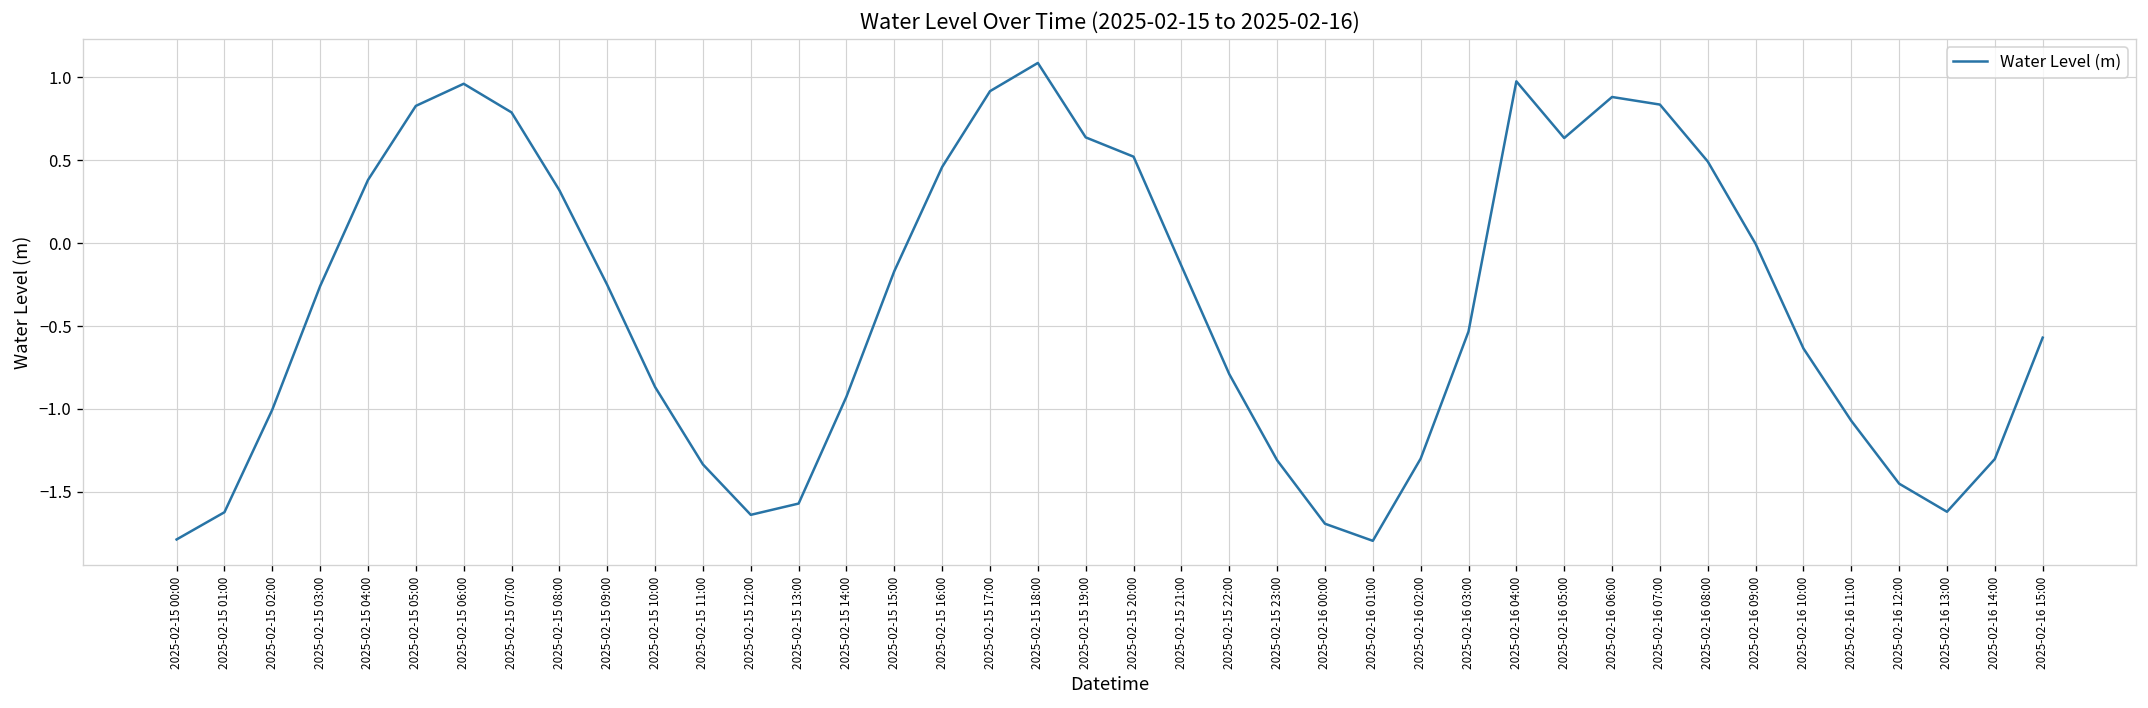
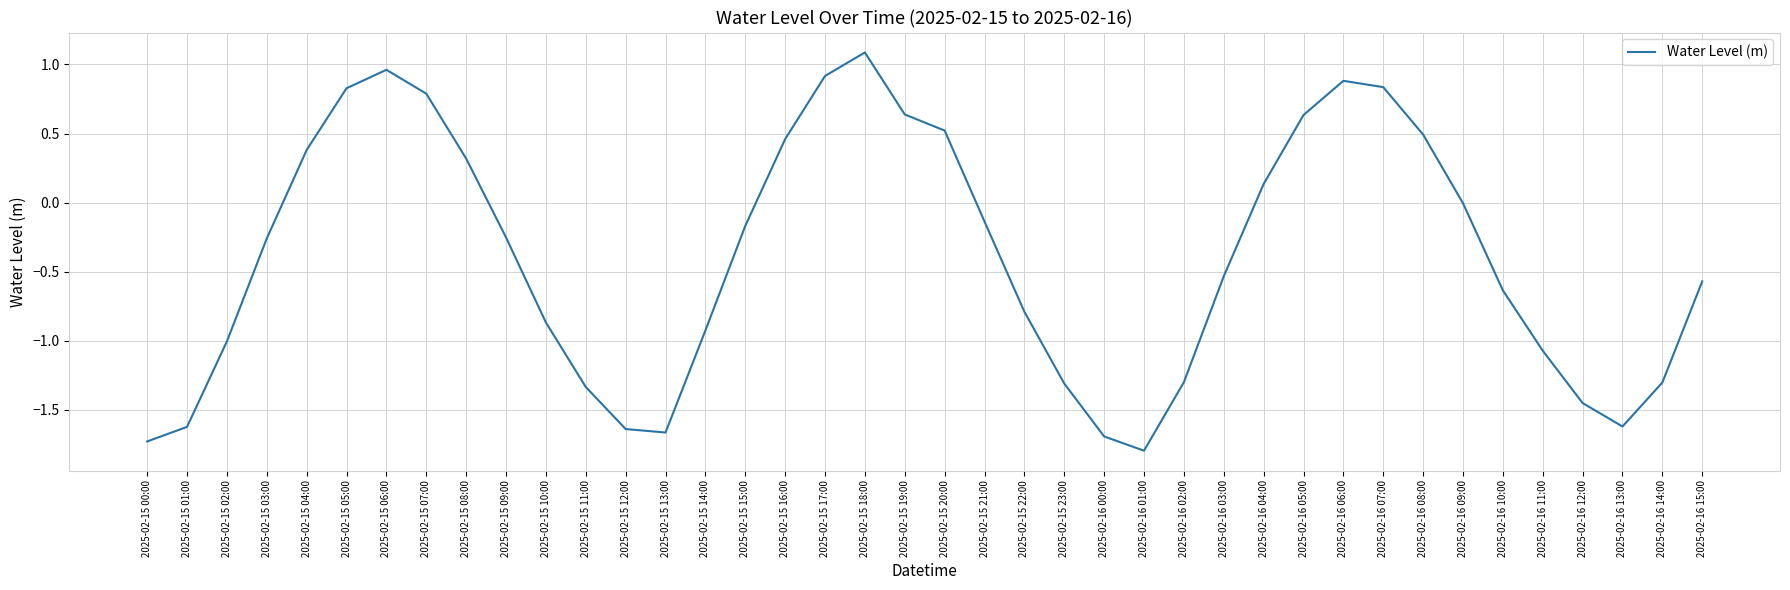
2025-02-15 00:00: -1.79 -> -1.73
2025-02-15 13:00: -1.57 -> -1.66
2025-02-16 04:00: 0.98 -> 0.13
